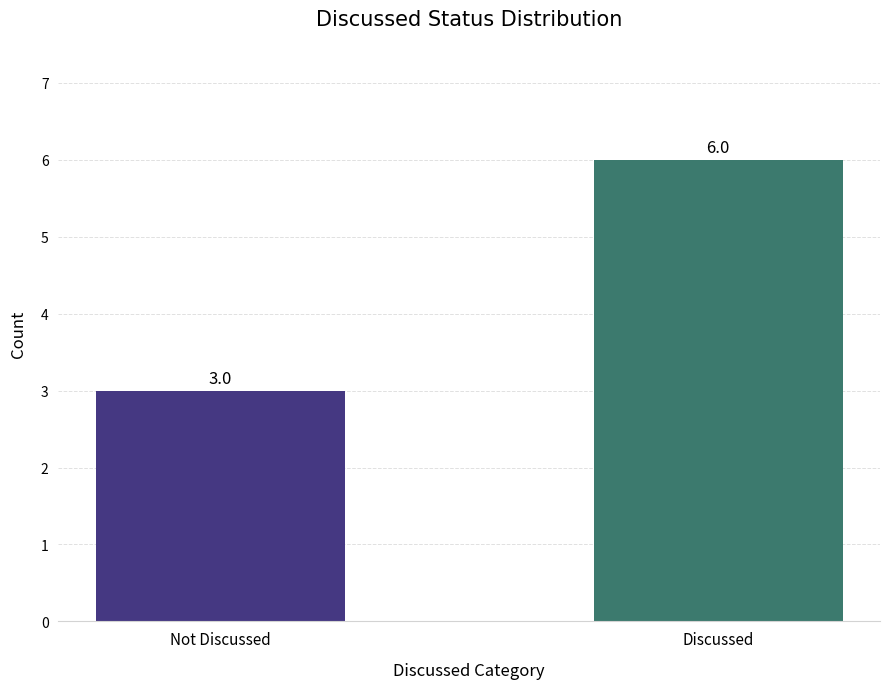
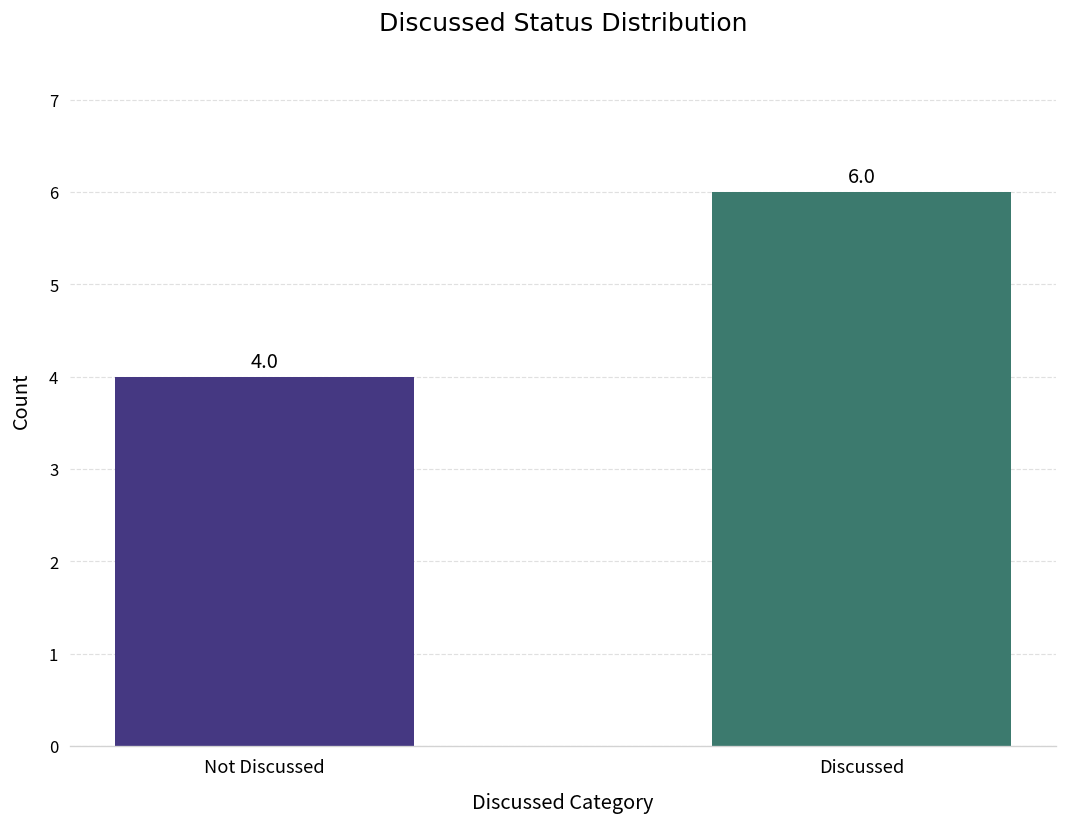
Not Discussed: 3.0 -> 4.0
